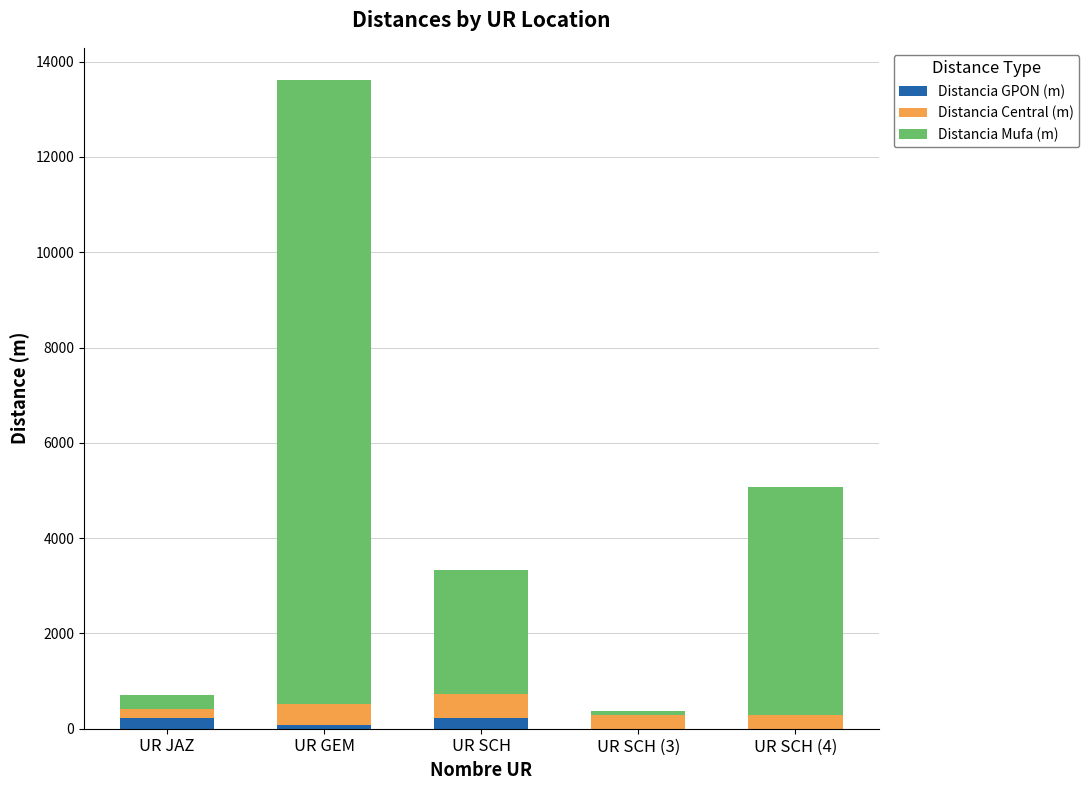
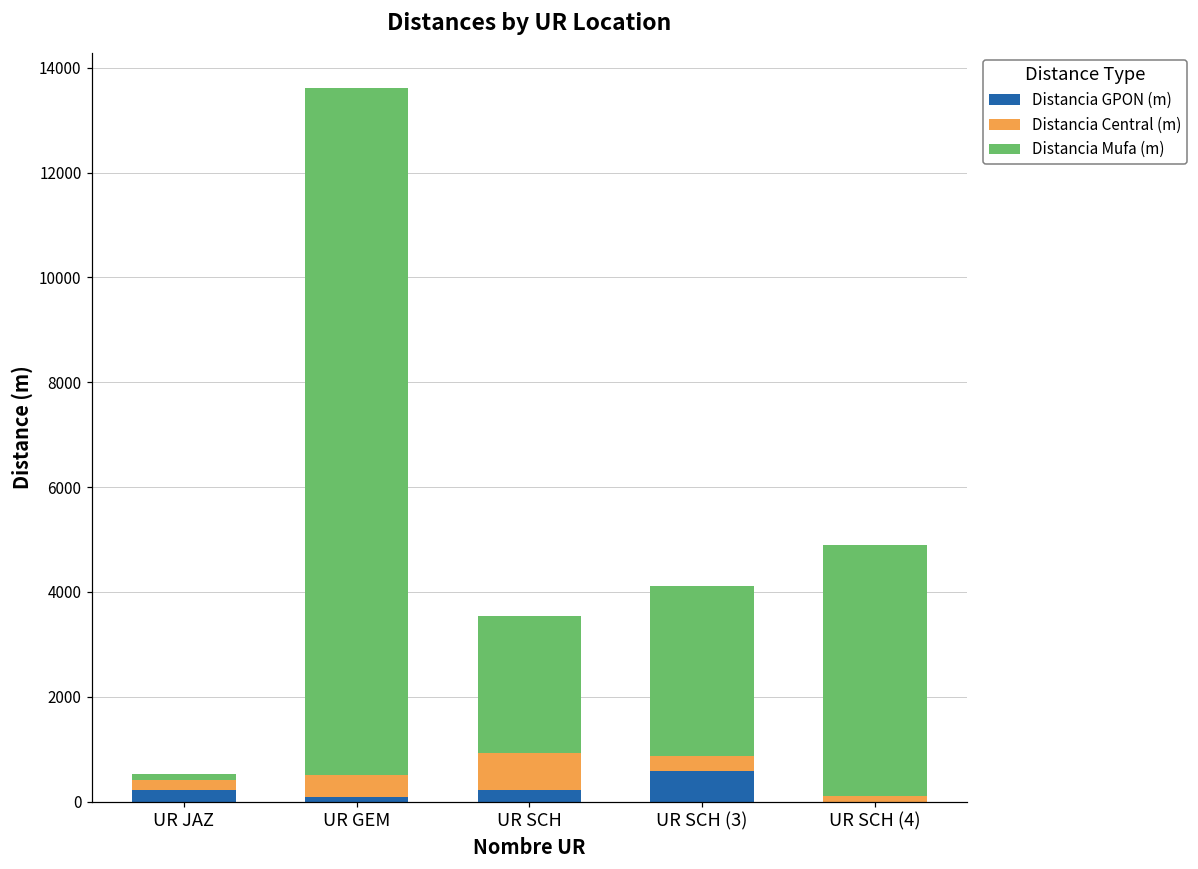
Distancia Mufa (m), UR JAZ: 300 -> 100
Distancia Central (m), UR SCH: 500 -> 700
Distancia GPON (m), UR SCH (3): 0 -> 600
Distancia Mufa (m), UR SCH (3): 100 -> 3200
Distancia Central (m), UR SCH (4): 300 -> 100
